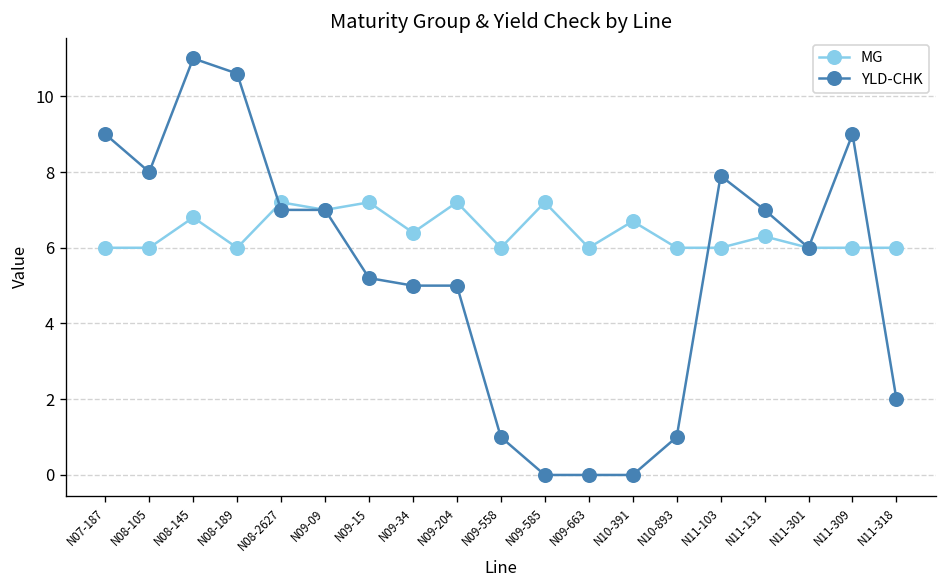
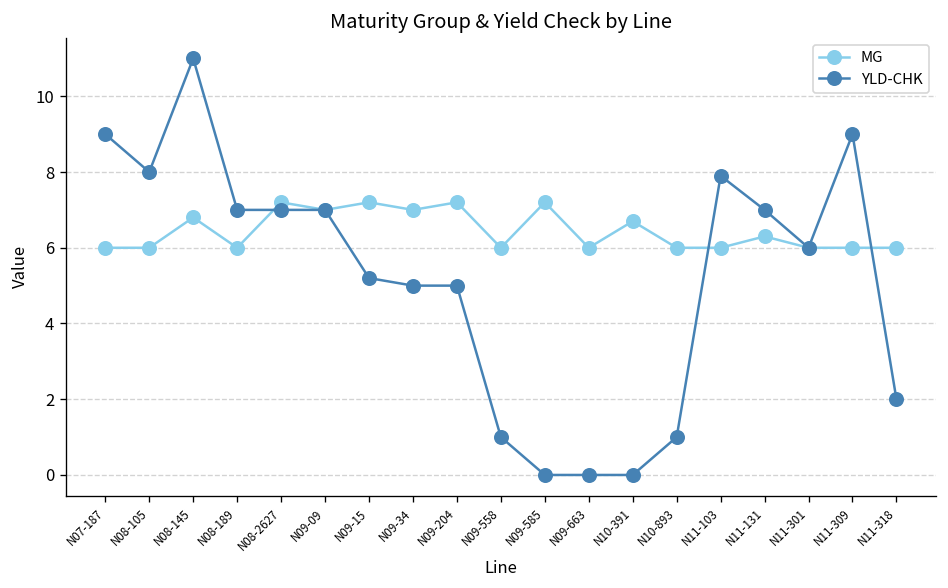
YLD-CHK, N08-189: 10.6 -> 7.0
MG, N09-34: 6.4 -> 7.0
